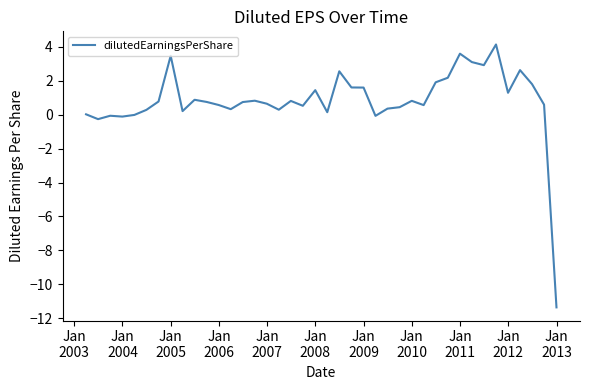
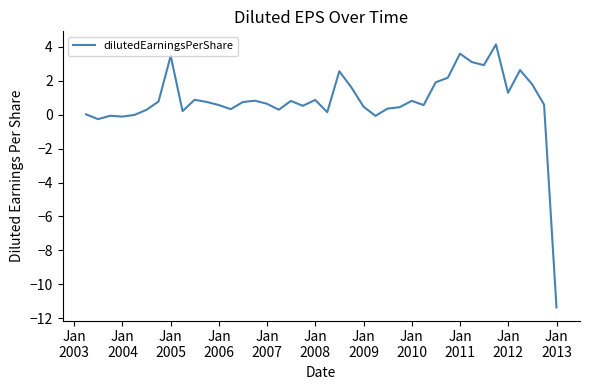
Jan 2008: 1.5 -> 0.9
Jan 2009: 1.6 -> 0.5
